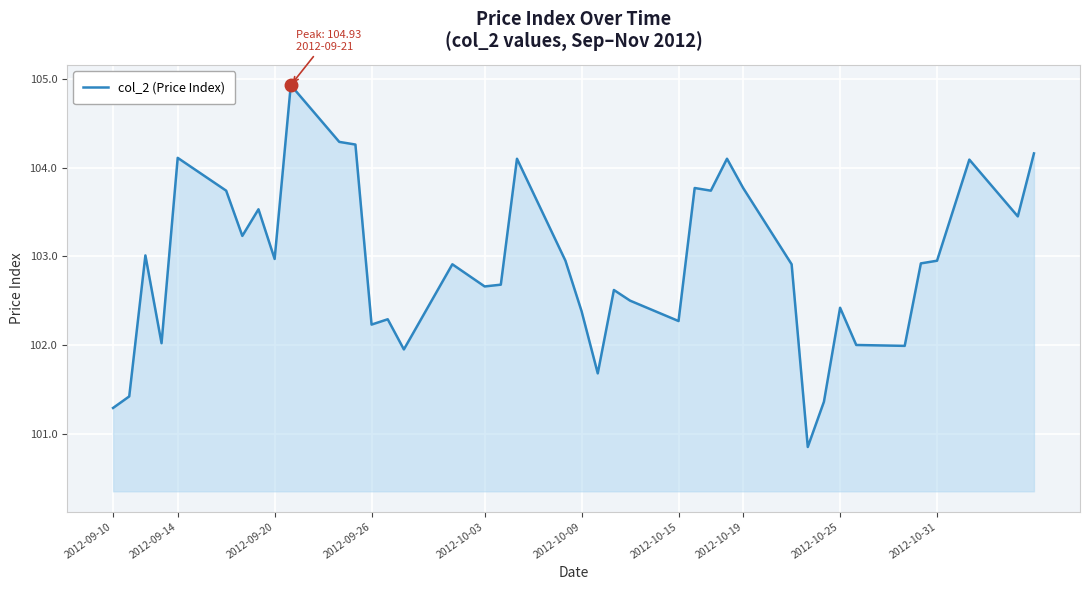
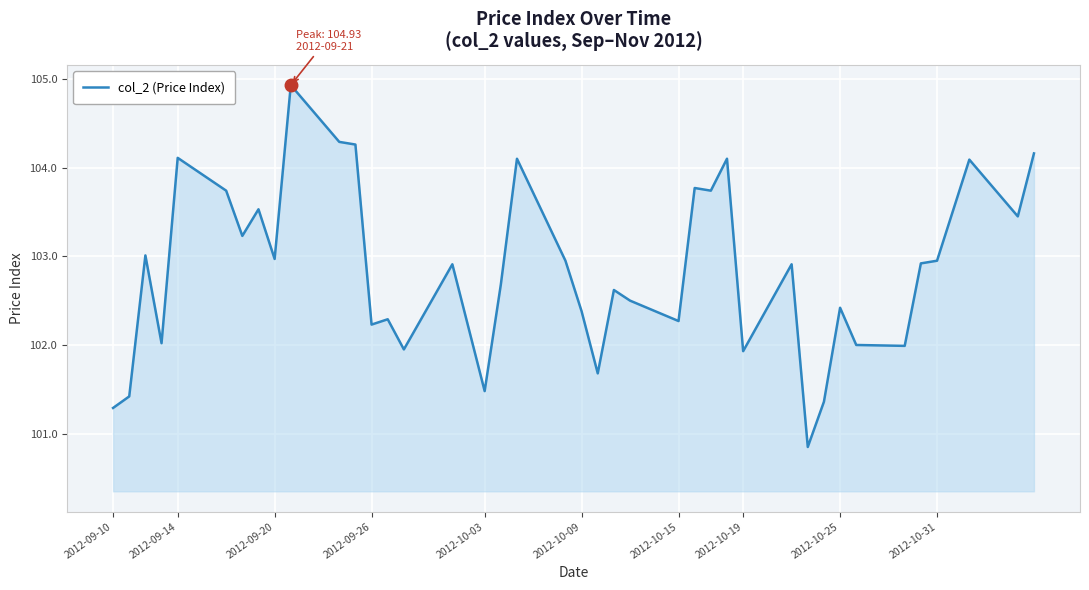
col_2 (Price Index), 2012-10-03: 102.7 -> 101.5
col_2 (Price Index), 2012-10-19: 103.8 -> 101.9
